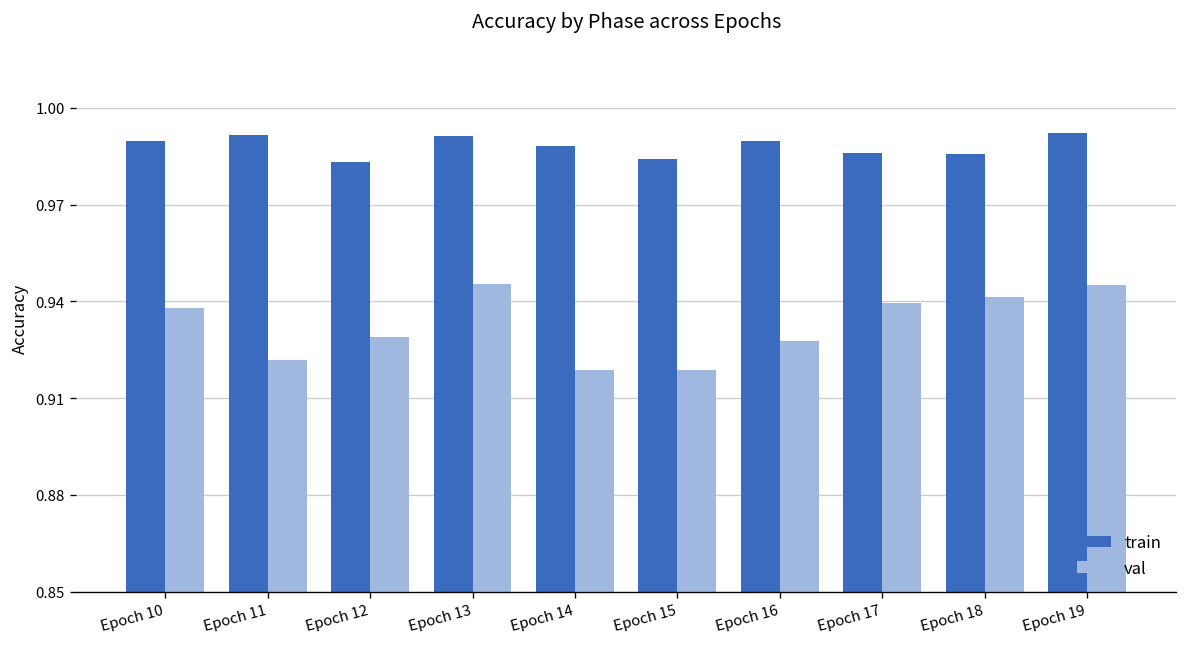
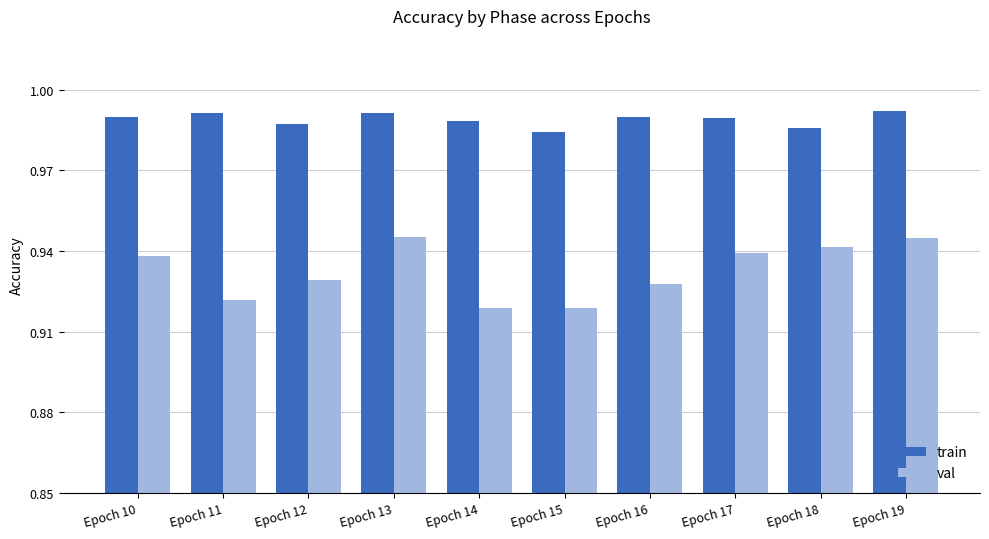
train, Epoch 12: 0.983 -> 0.987
train, Epoch 17: 0.986 -> 0.989
